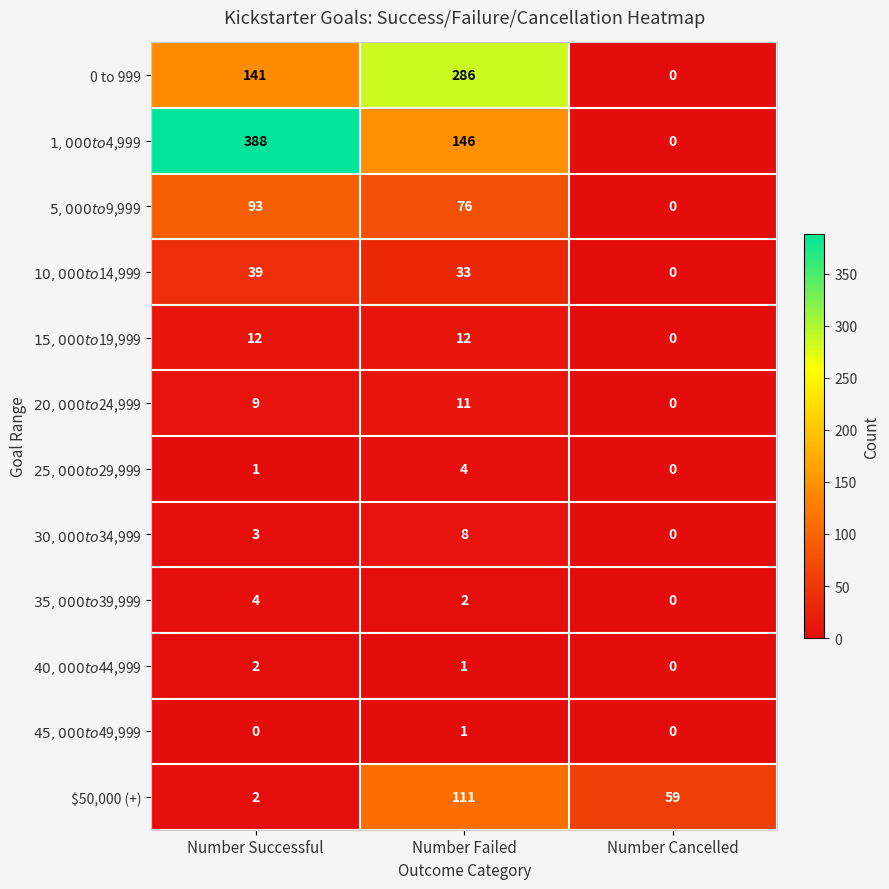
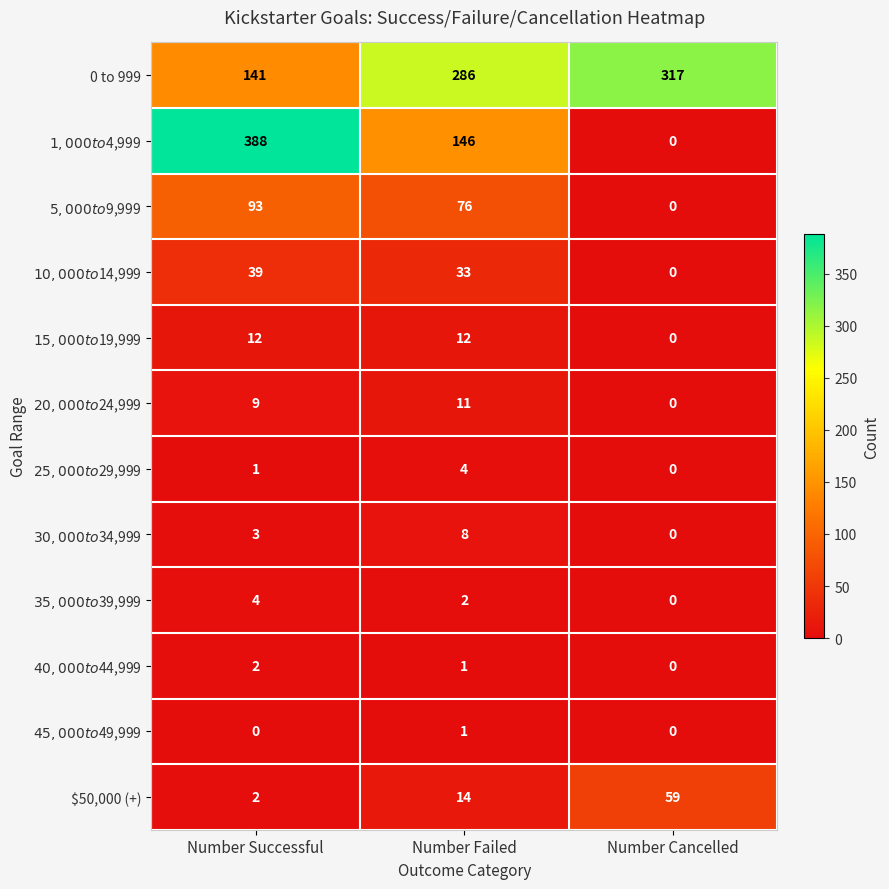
0 to 999, Number Cancelled: 0 -> 317
$50,000 (+), Number Failed: 111 -> 14
